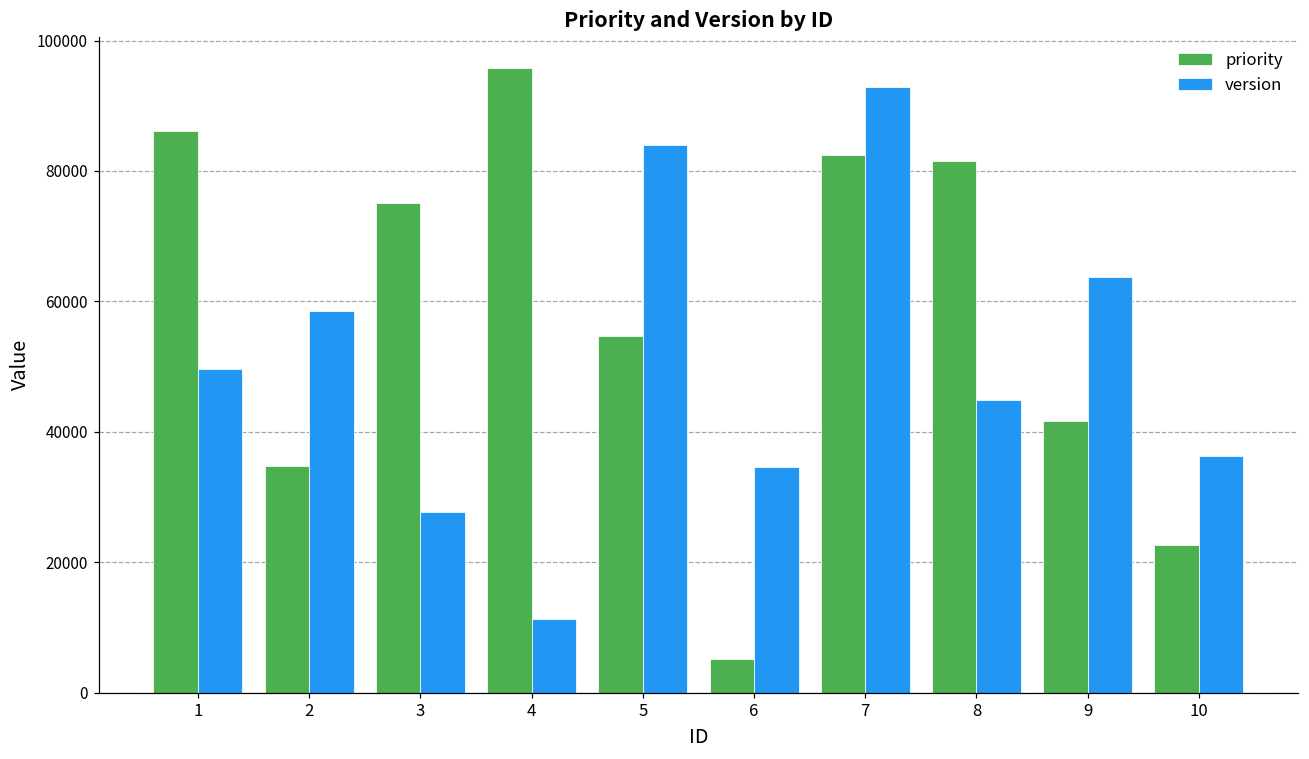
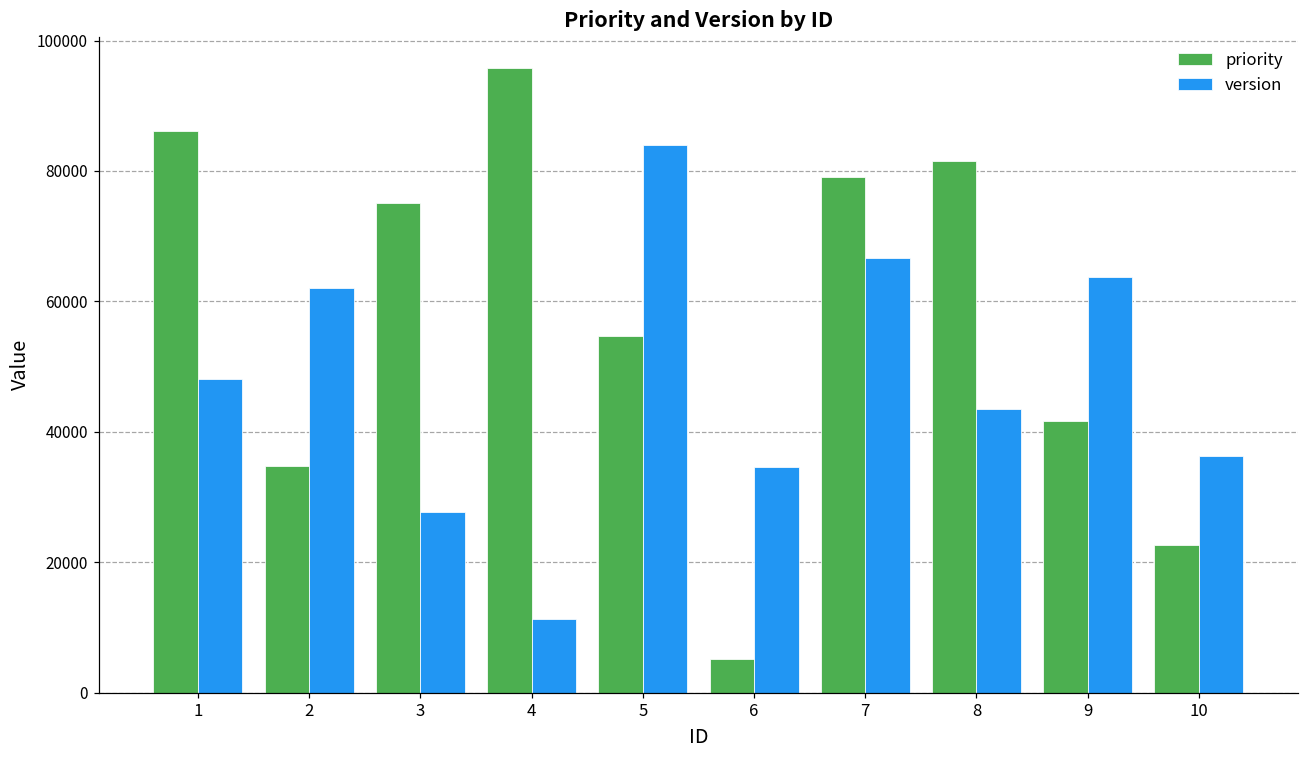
version, 1: 50000 -> 48000
version, 2: 59000 -> 62000
priority, 7: 82000 -> 79000
version, 7: 93000 -> 67000
version, 8: 45000 -> 43000
